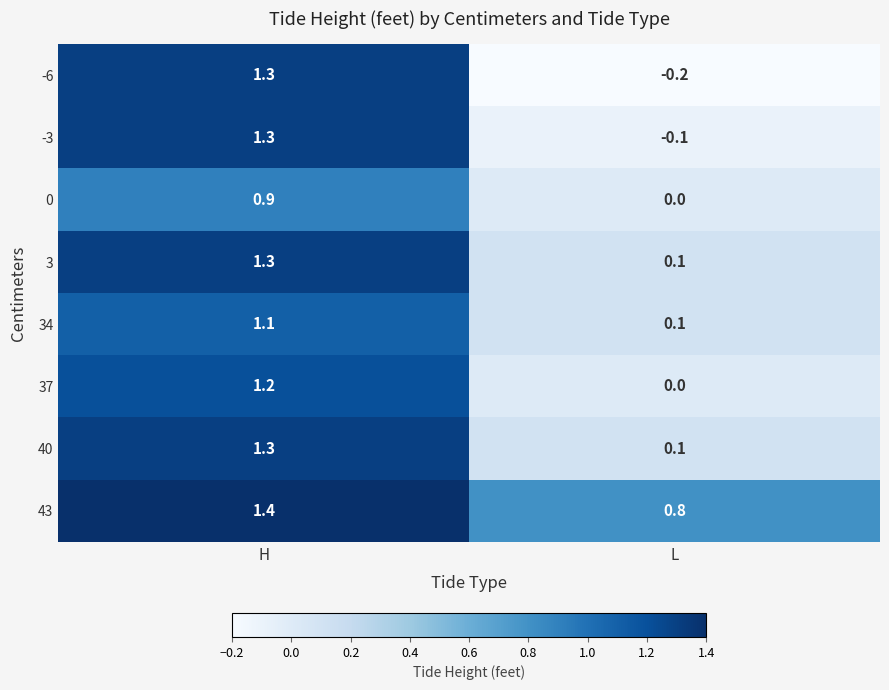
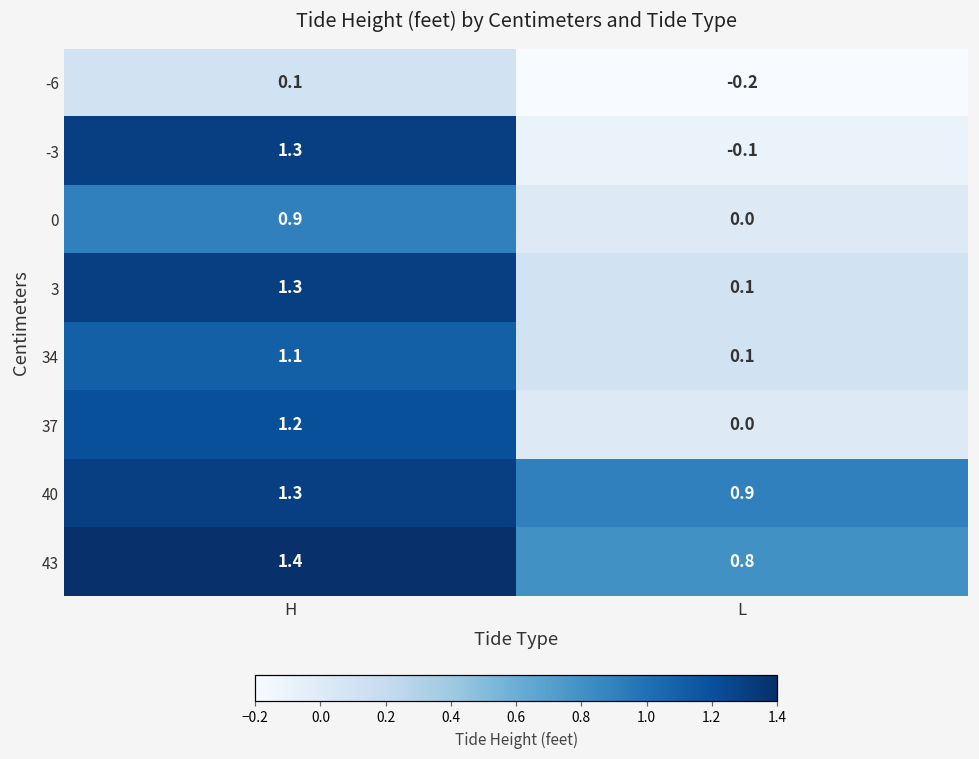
-6, H: 1.3 -> 0.1
40, L: 0.1 -> 0.9
